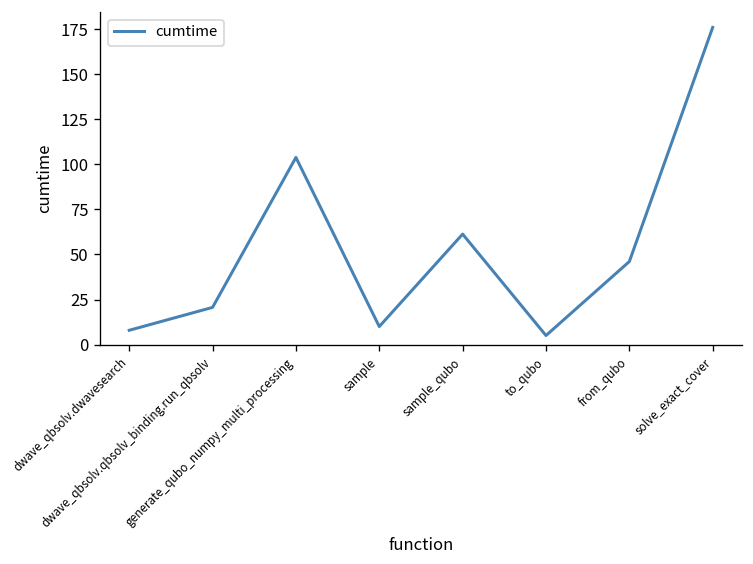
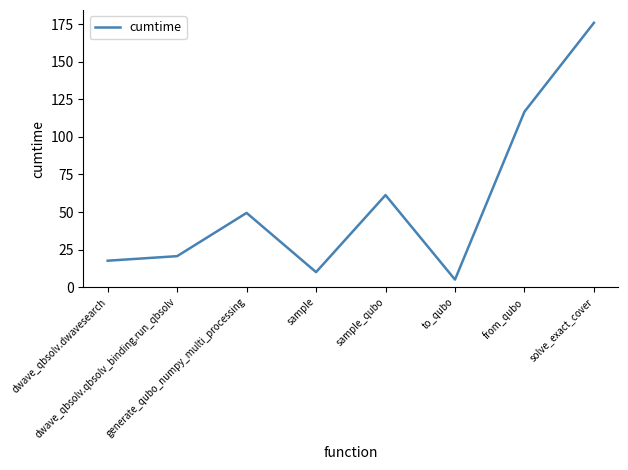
dwave_qbsolv.dwavesearch: 8 -> 18
generate_qubo_numpy_multi_processing: 104 -> 49
from_qubo: 46 -> 117
